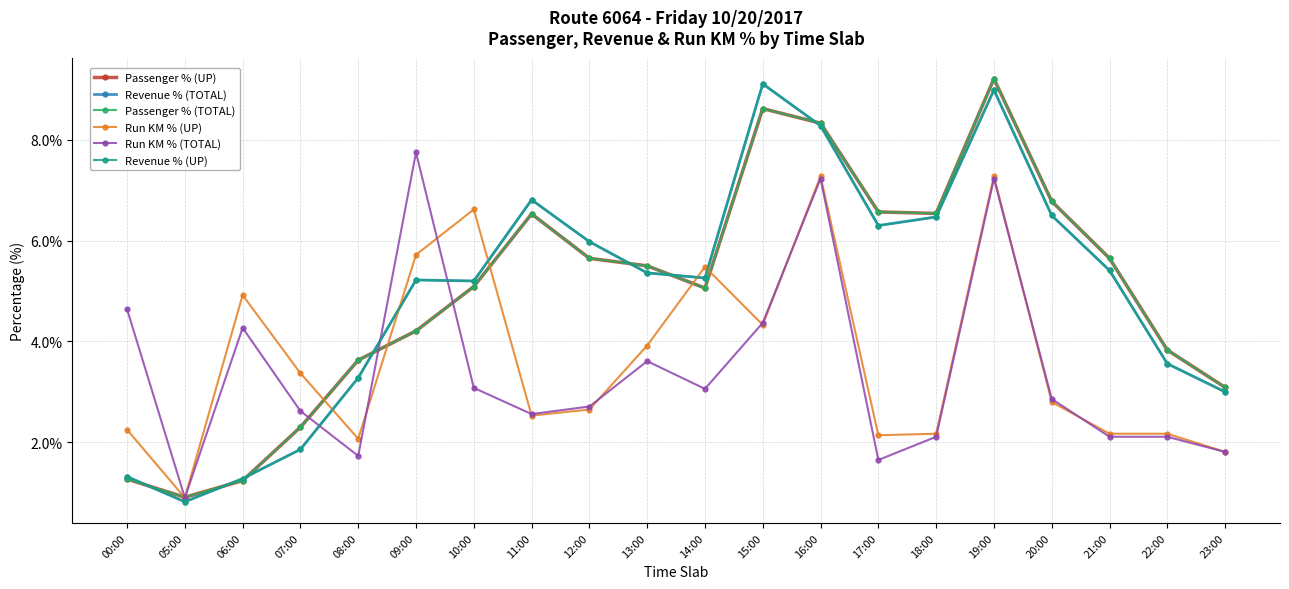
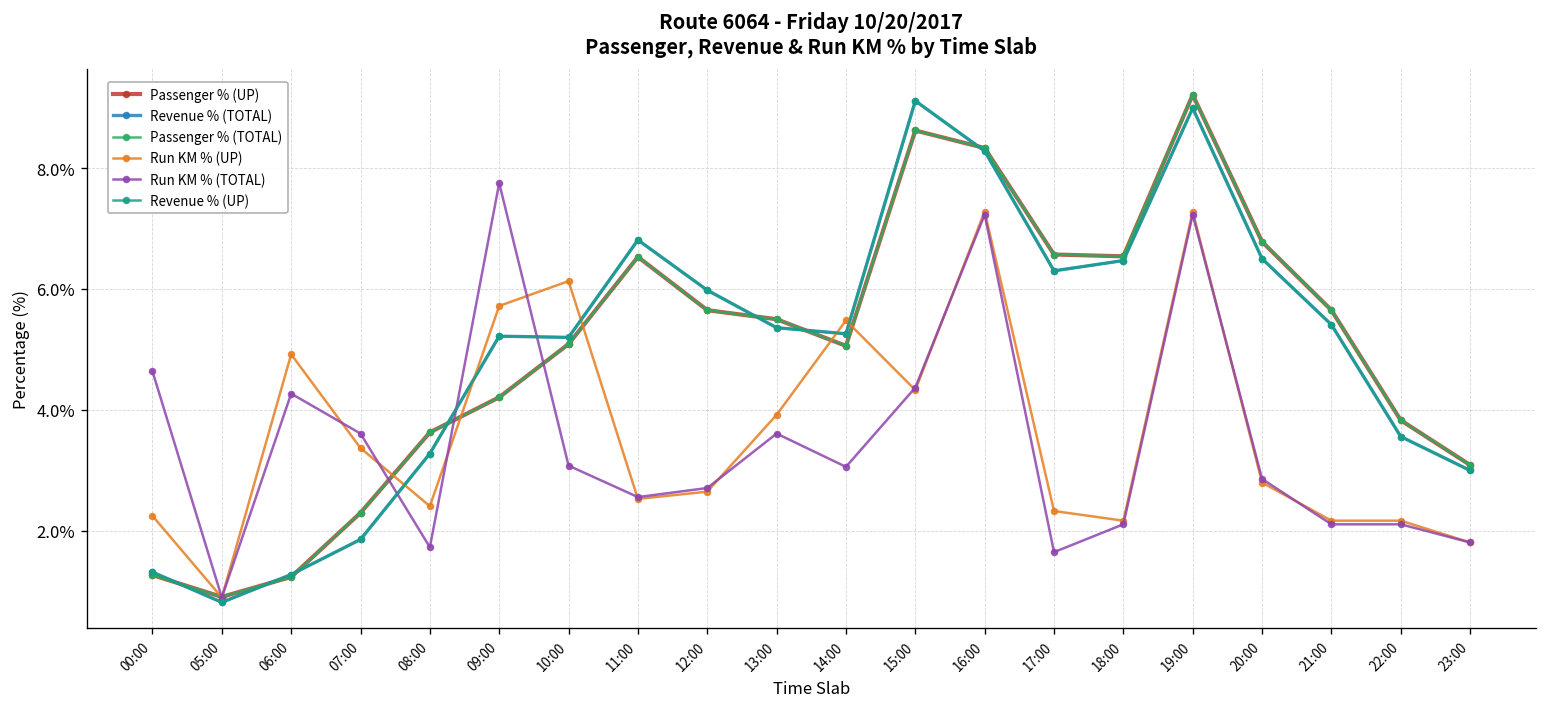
Run KM % (TOTAL), 07:00: 2.6% -> 3.6%
Run KM % (UP), 08:00: 2.1% -> 2.4%
Run KM % (UP), 10:00: 6.6% -> 6.1%
Run KM % (UP), 17:00: 2.1% -> 2.3%
